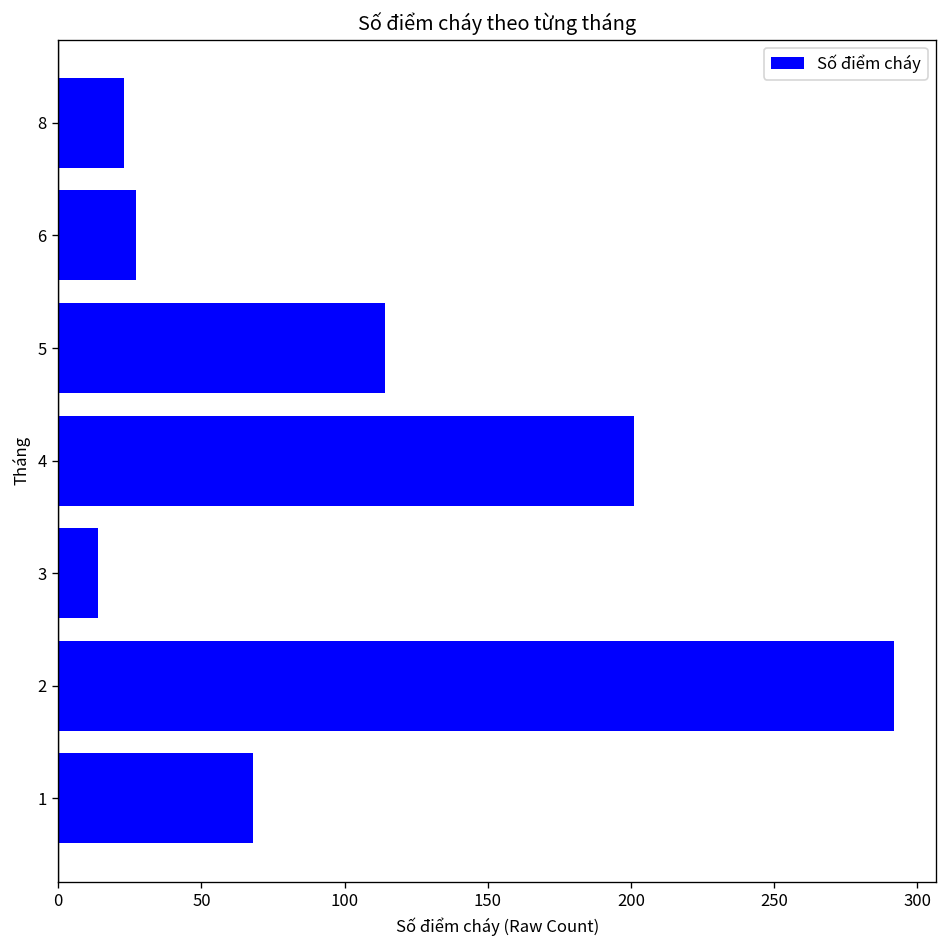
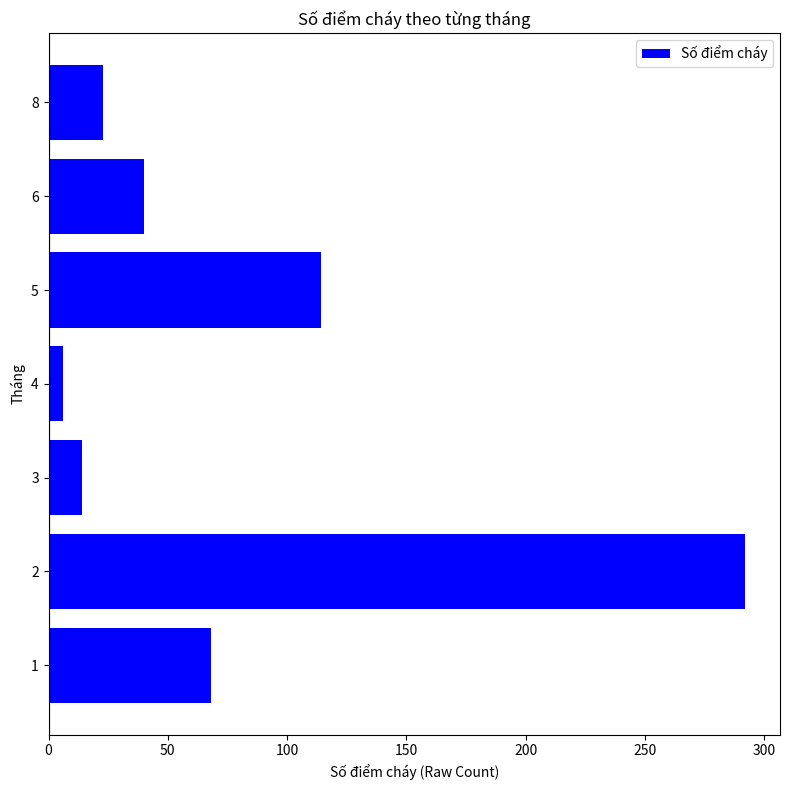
6: 27 -> 40
4: 201 -> 6
